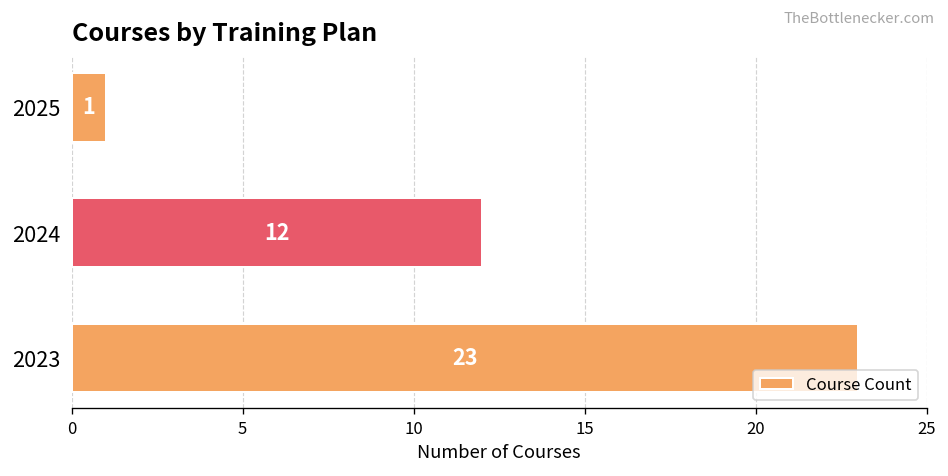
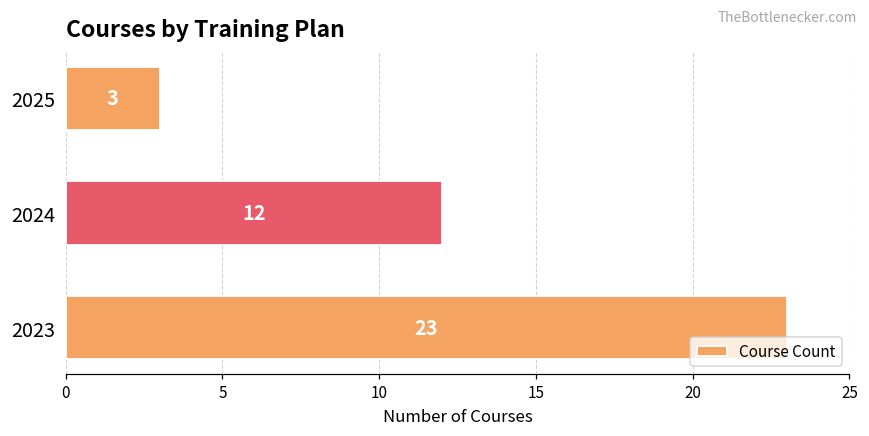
2025: 1 -> 3
